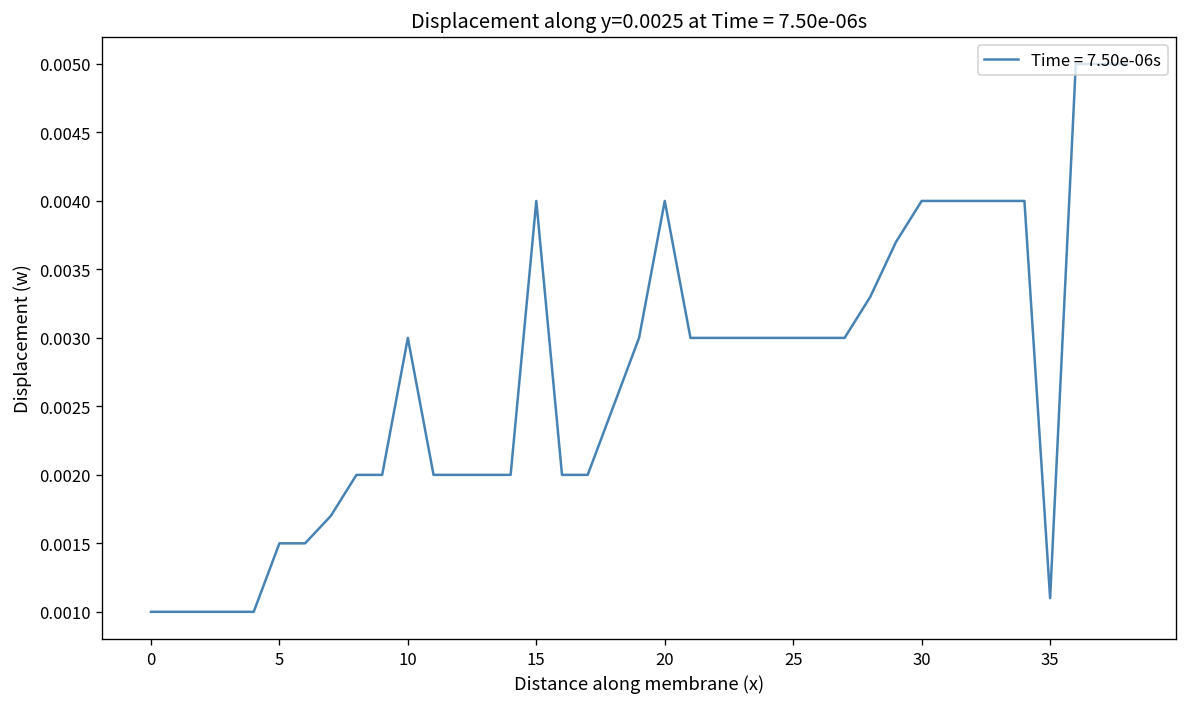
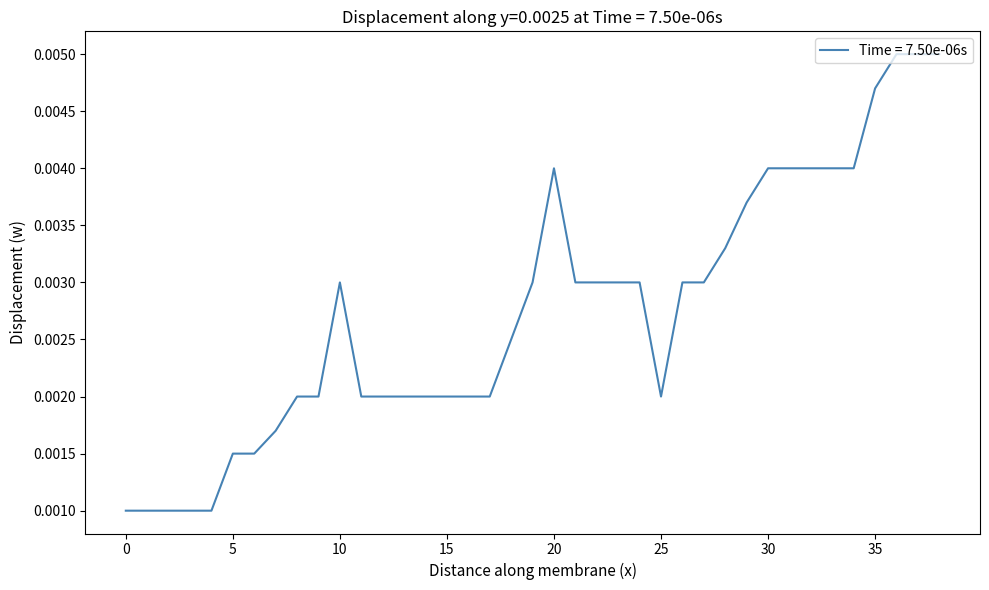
15: 0.004 -> 0.002
25: 0.003 -> 0.002
35: 0.0011 -> 0.0047
